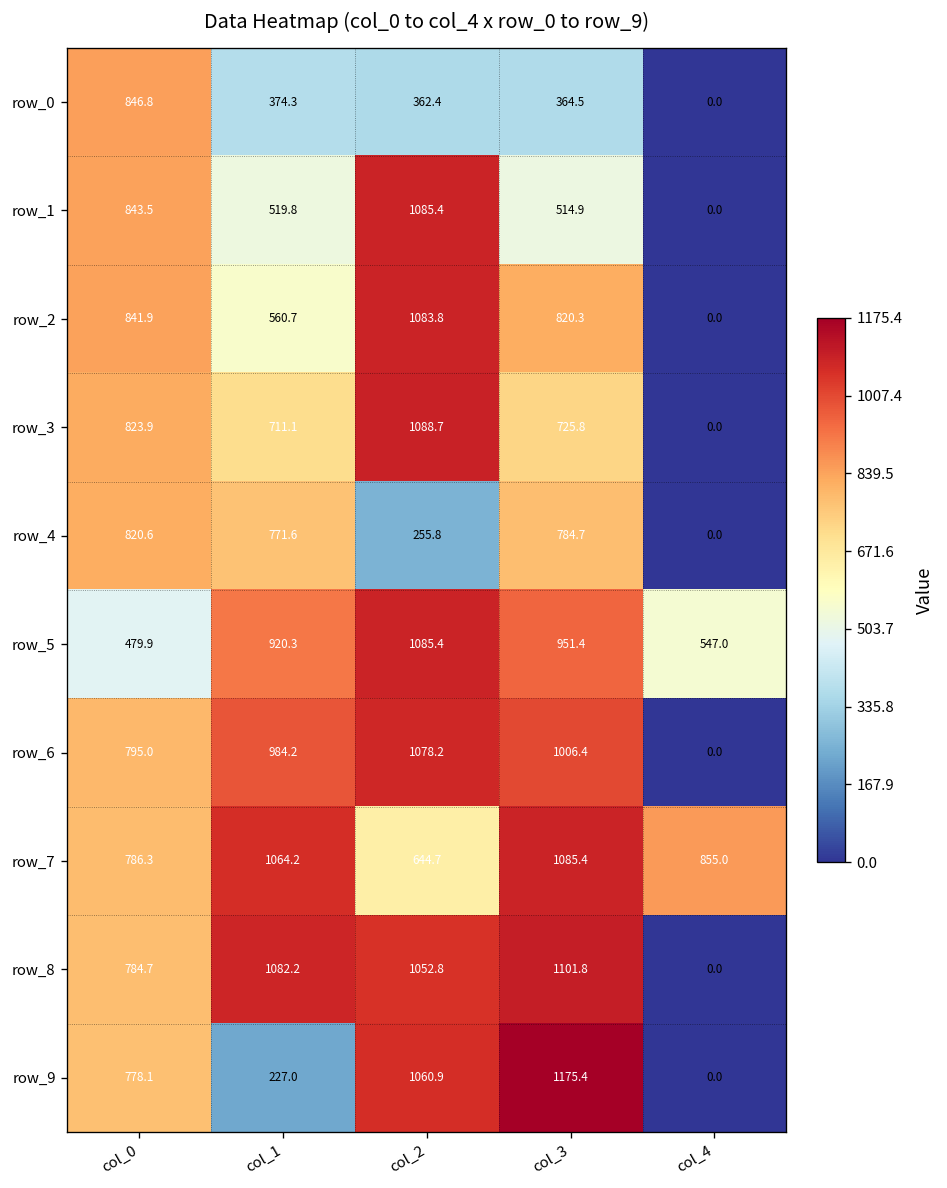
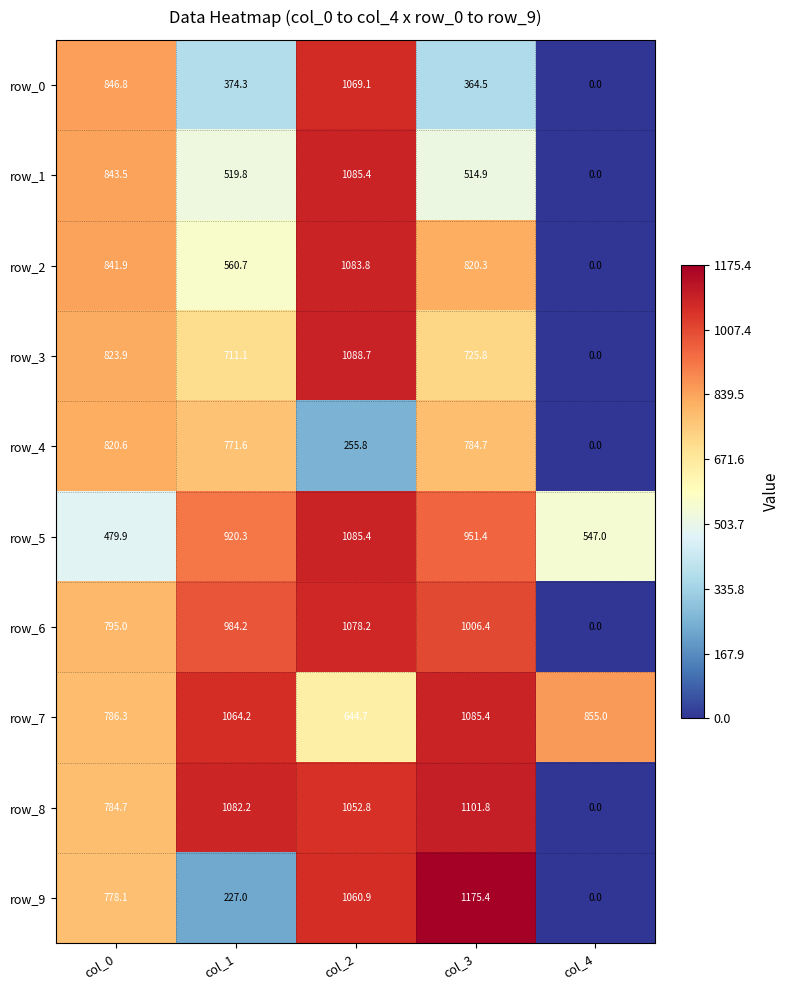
row_0, col_2: 362.4 -> 1069.1
